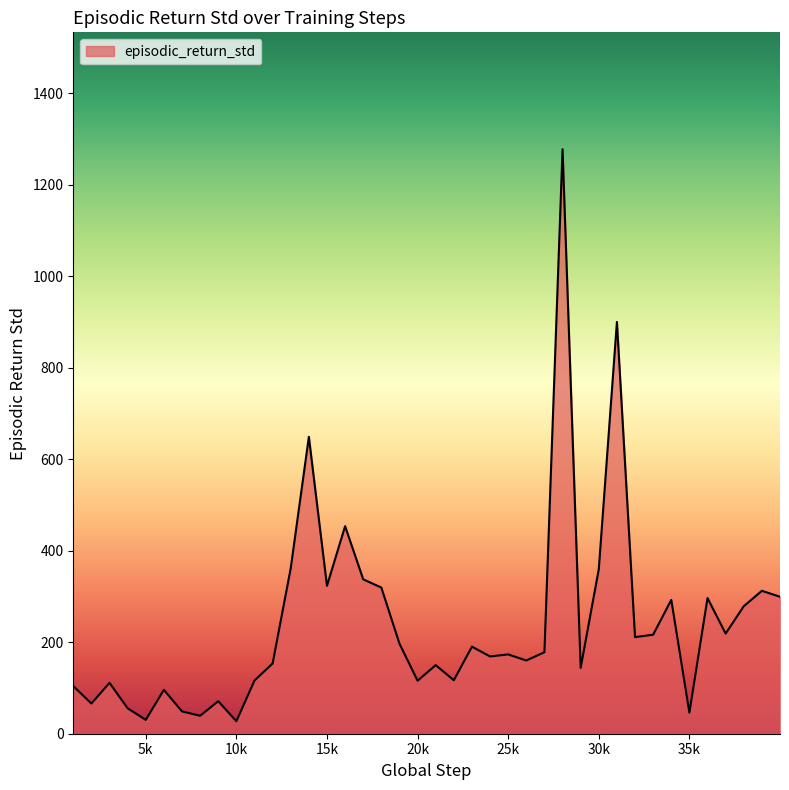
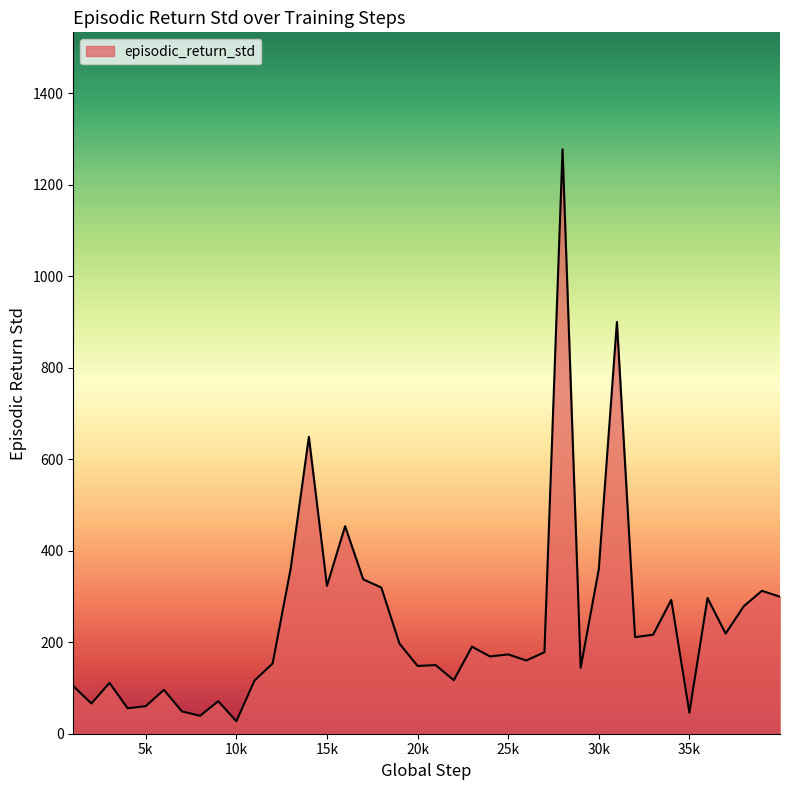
5k: 30 -> 60
20k: 120 -> 150
